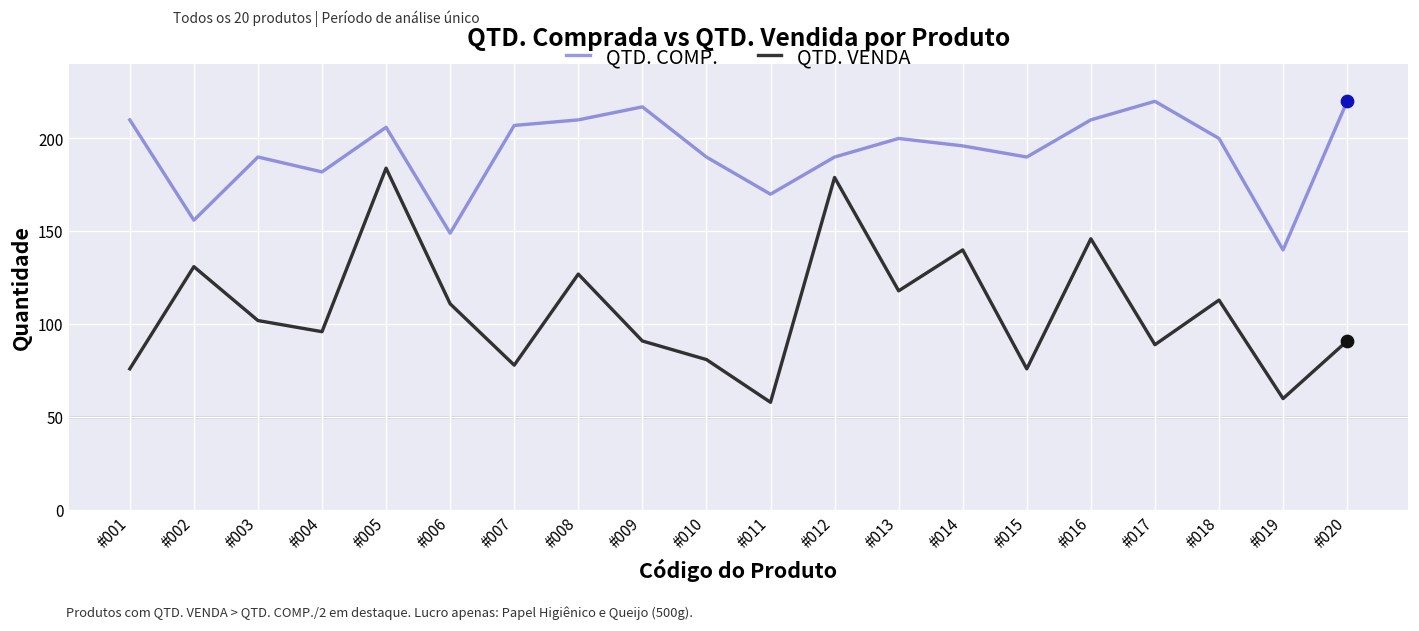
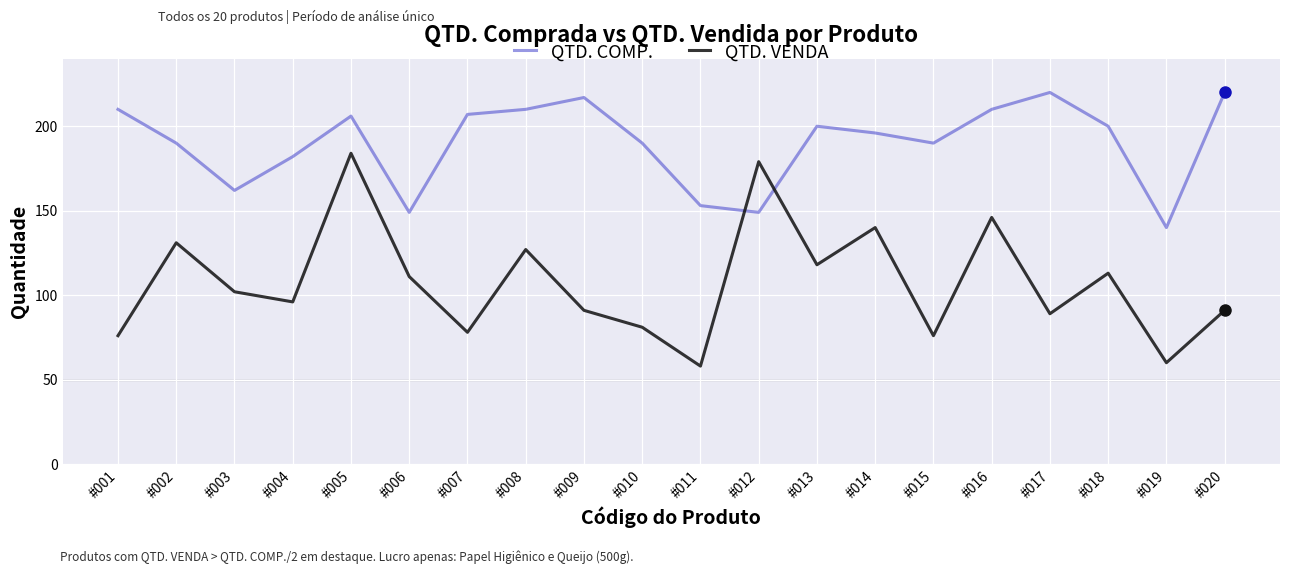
QTD. COMP., #002: 156 -> 190
QTD. COMP., #003: 190 -> 162
QTD. COMP., #011: 170 -> 153
QTD. COMP., #012: 190 -> 149
